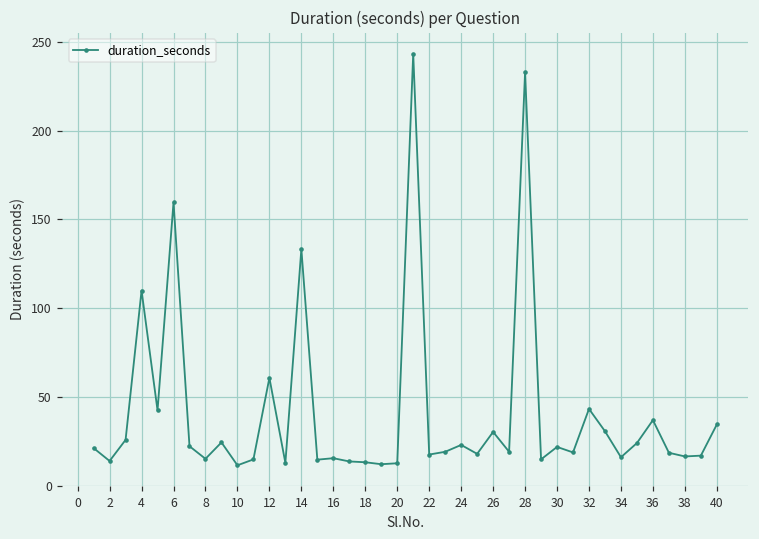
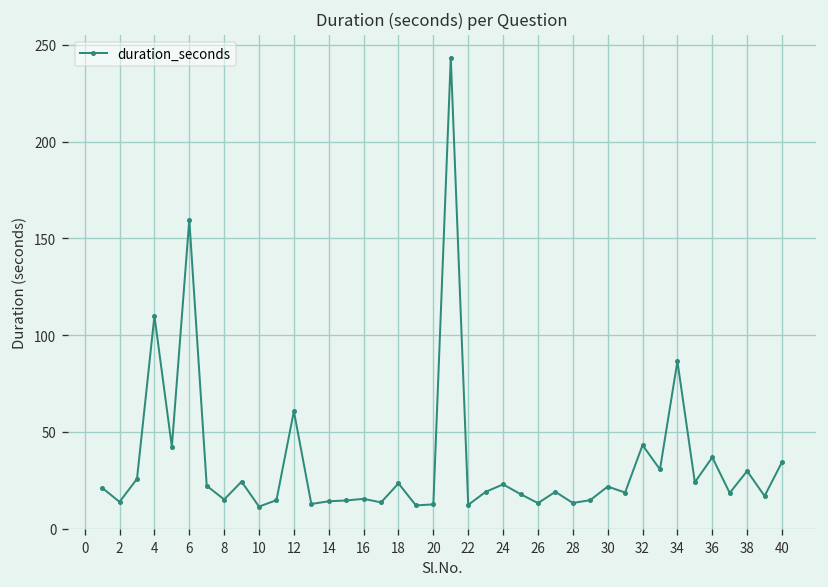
14: 133 -> 14
18: 13 -> 23
22: 17 -> 12
26: 30 -> 13
28: 233 -> 13
34: 16 -> 87
38: 16 -> 30
